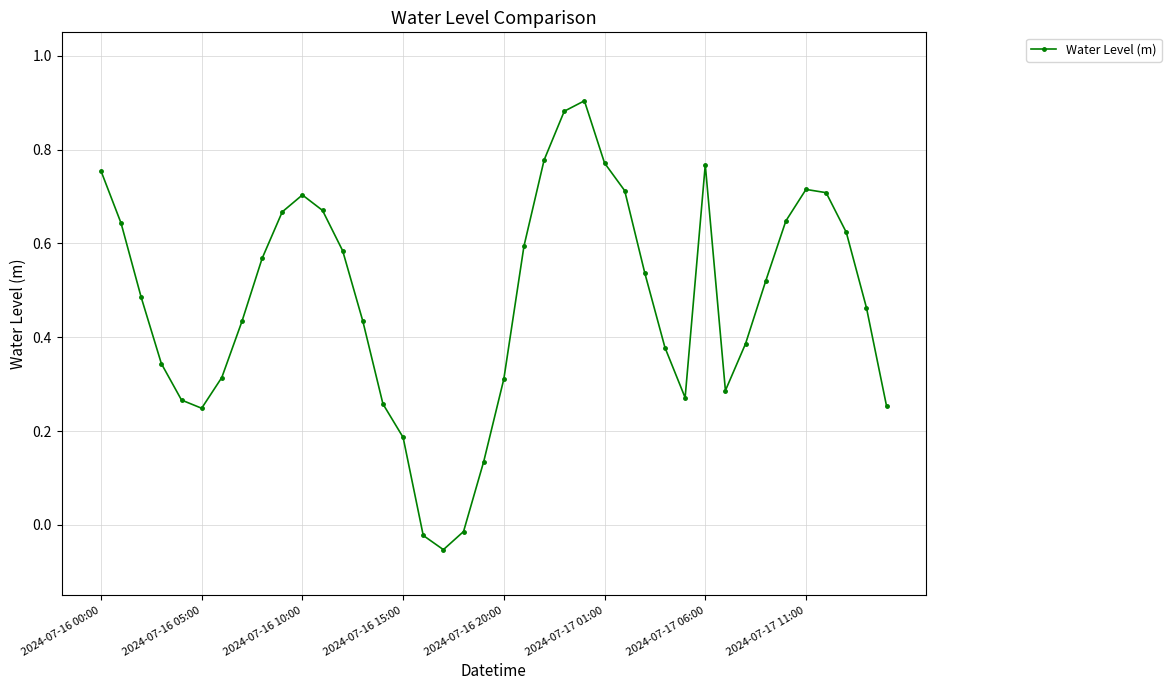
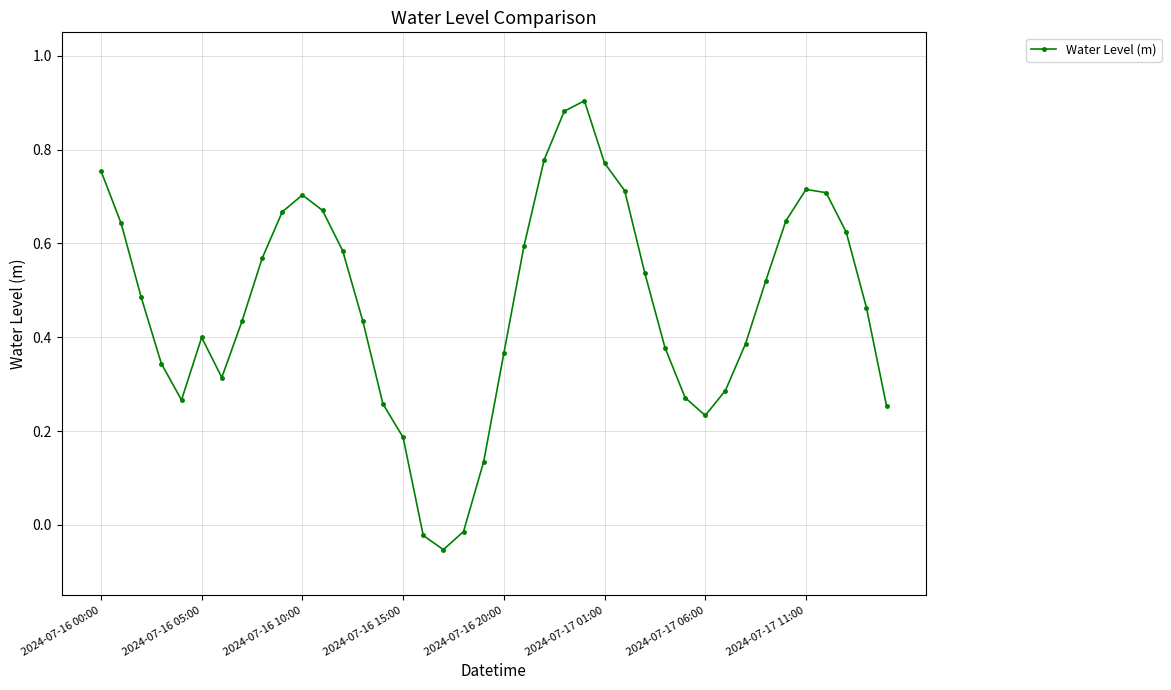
2024-07-16 05:00: 0.25 -> 0.40
2024-07-16 20:00: 0.31 -> 0.37
2024-07-17 06:00: 0.77 -> 0.23
